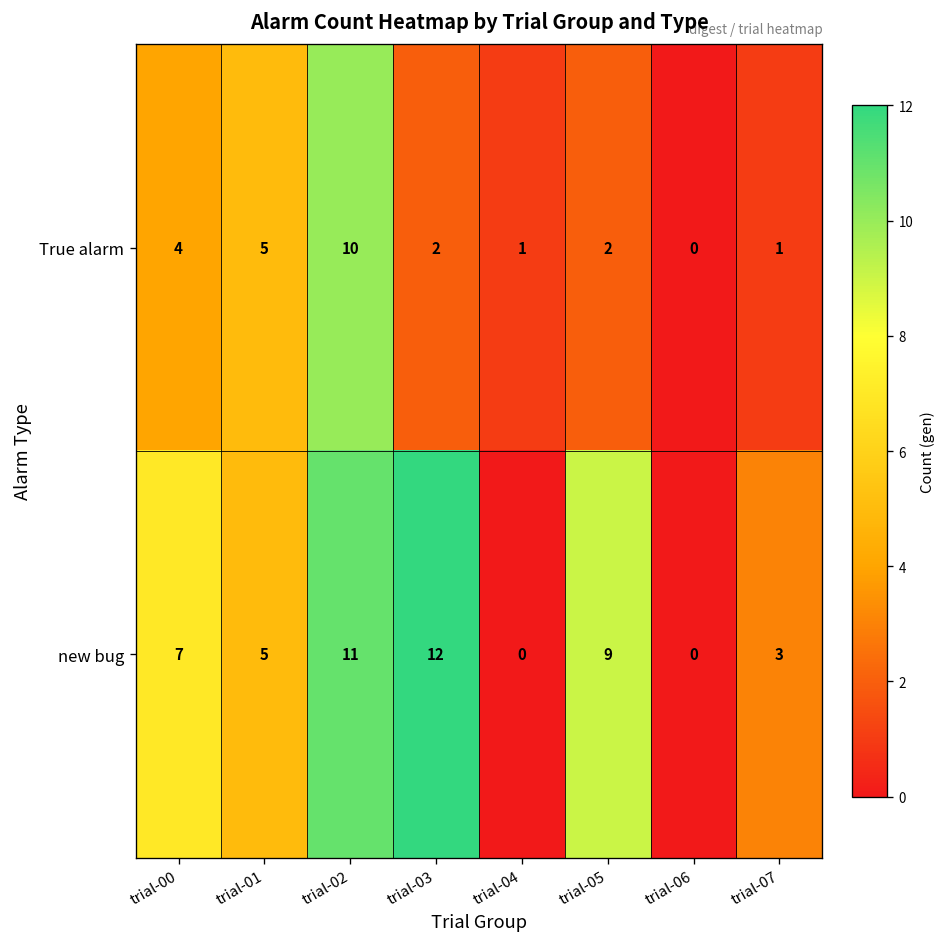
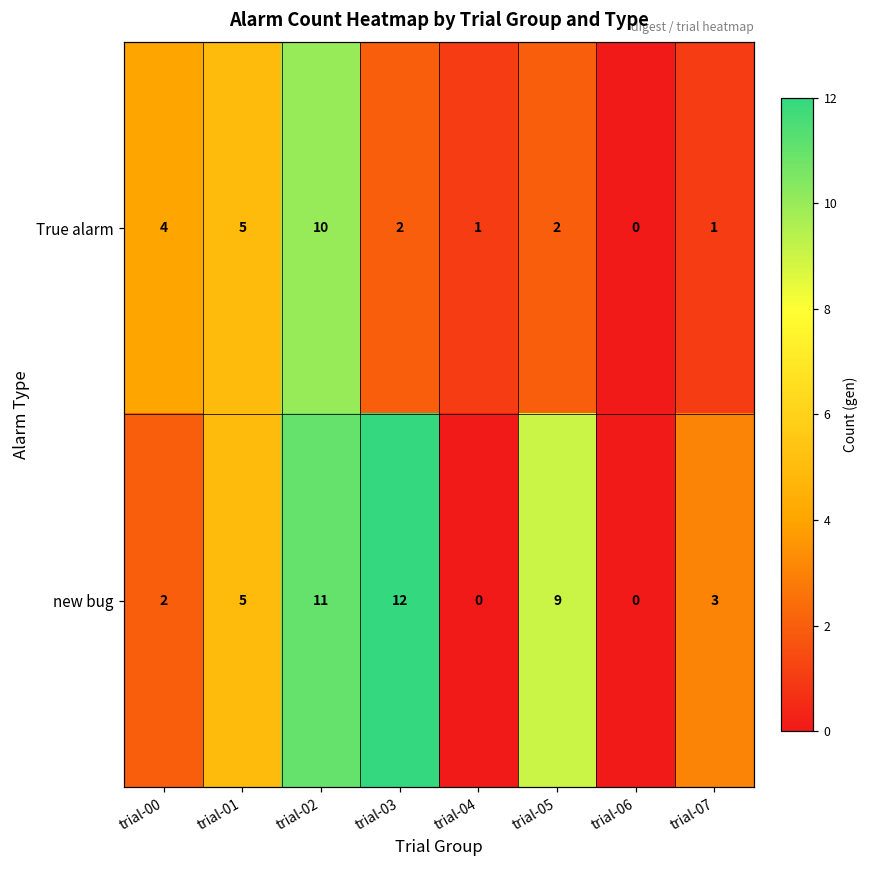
new bug, trial-00: 7 -> 2
